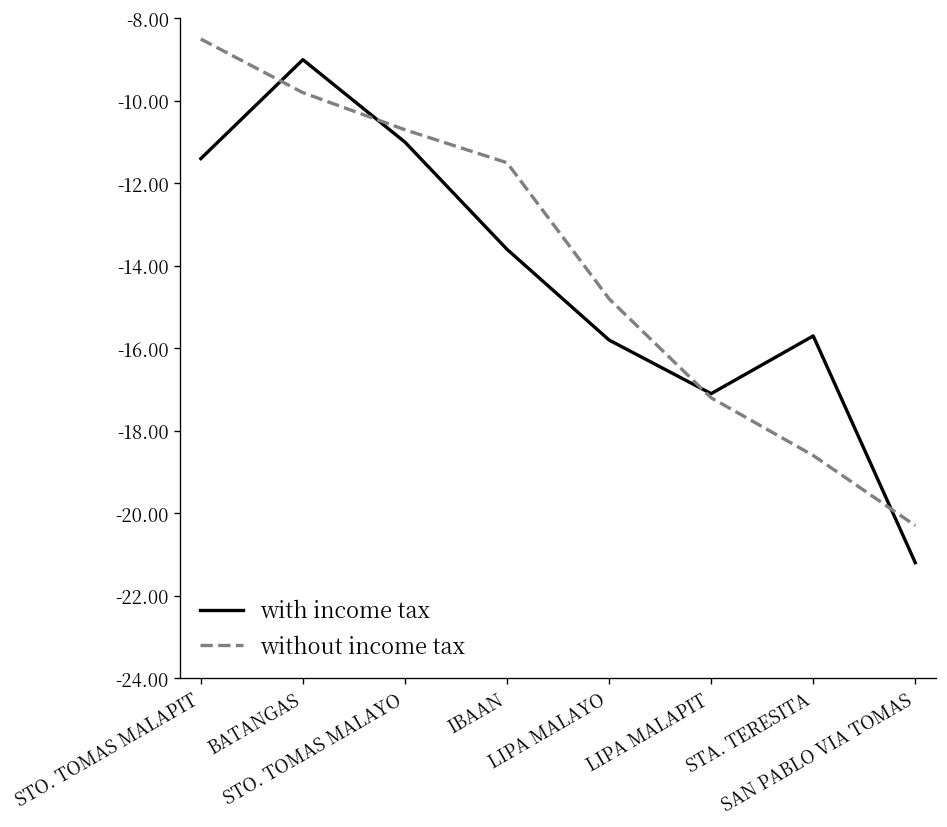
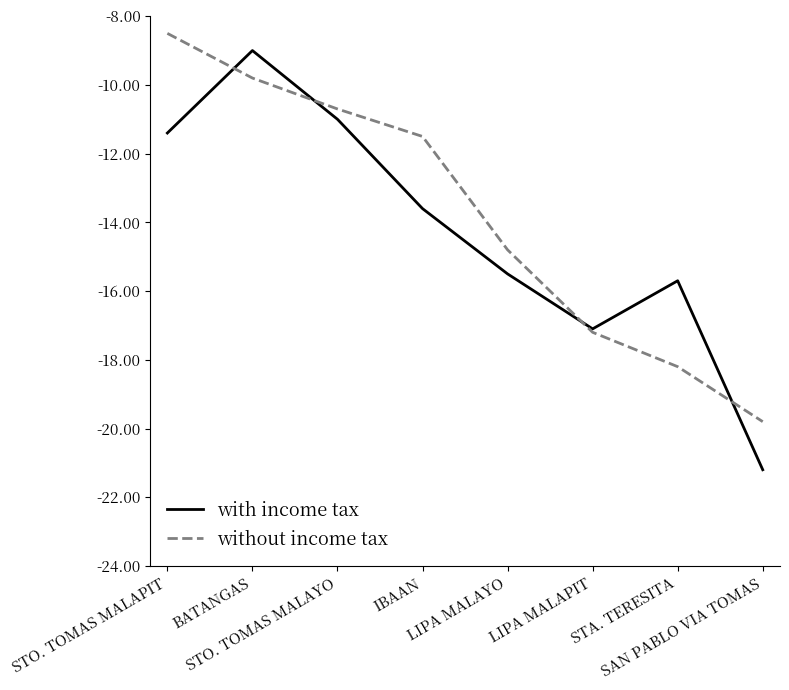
with income tax, LIPA MALAYO: -15.8 -> -15.5
without income tax, STA. TERESITA: -18.6 -> -18.2
without income tax, SAN PABLO VIA TOMAS: -20.3 -> -19.8
